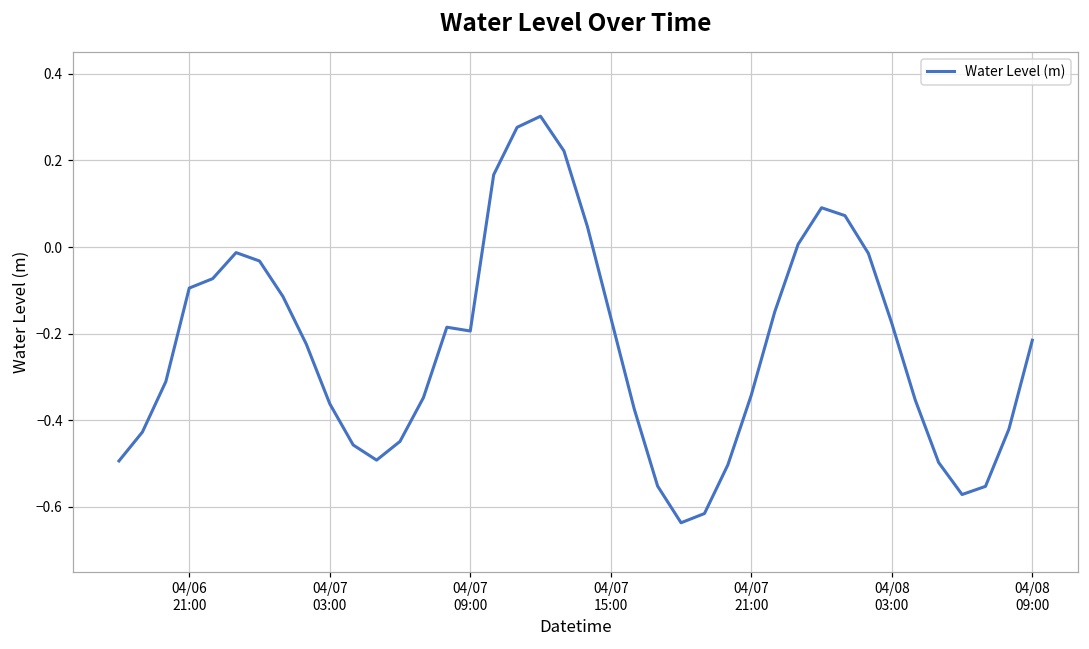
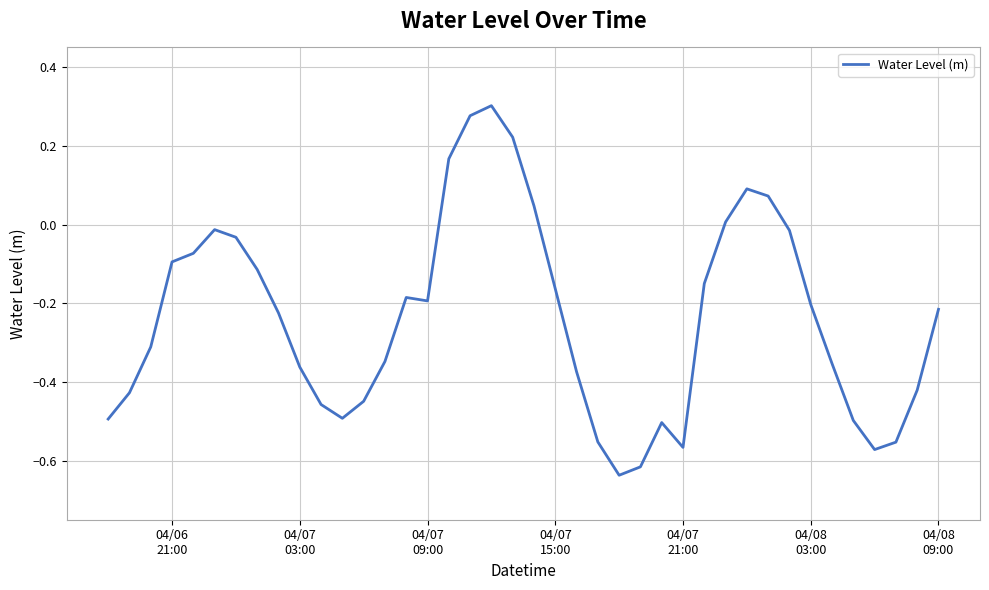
04/07 21:00: -0.34 -> -0.57
04/08 03:00: -0.18 -> -0.20
